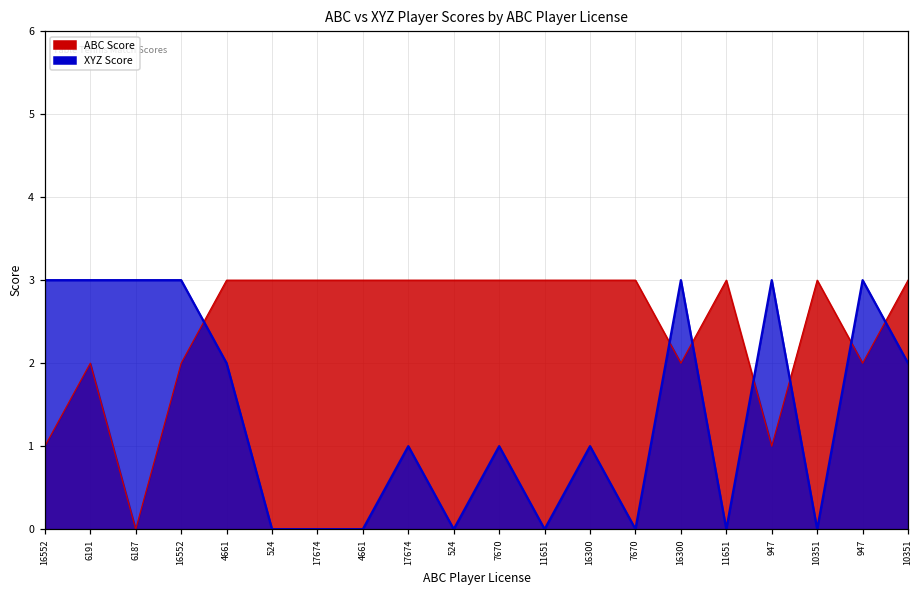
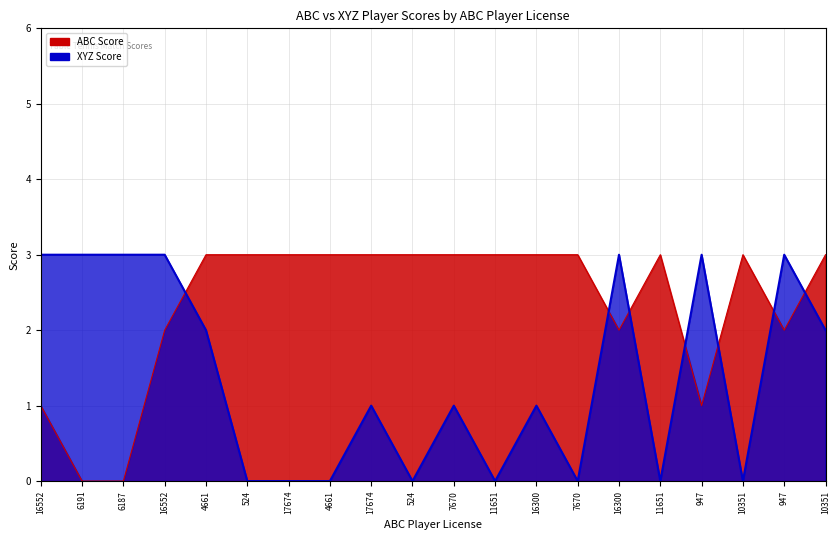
ABC Score, 6191: 2 -> 0
